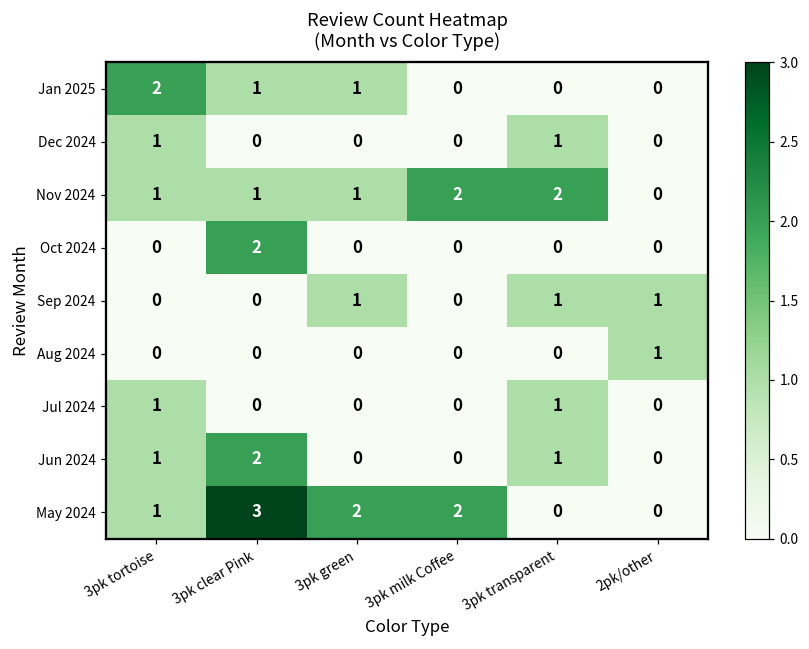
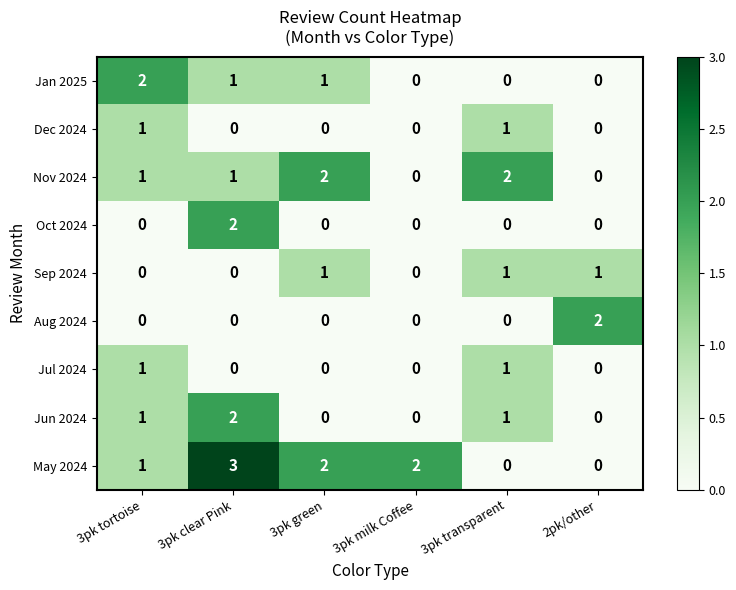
Nov 2024, 3pk green: 1 -> 2
Nov 2024, 3pk milk Coffee: 2 -> 0
Aug 2024, 2pk/other: 1 -> 2
